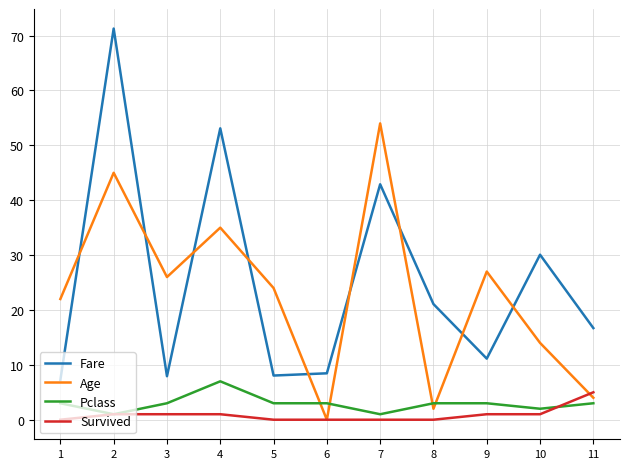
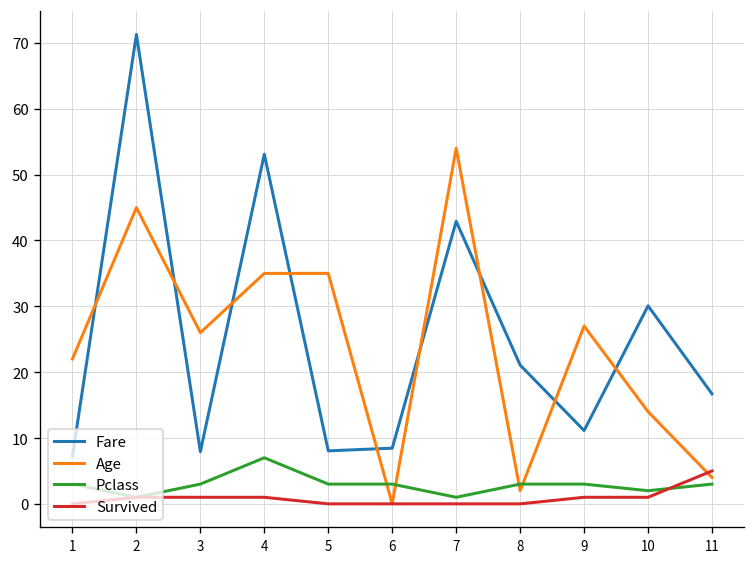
Age, 5: 24 -> 35
